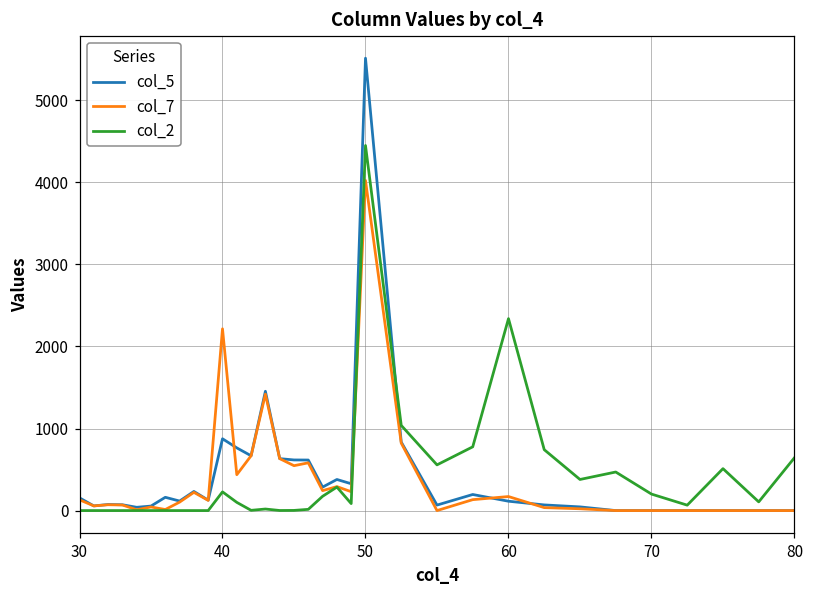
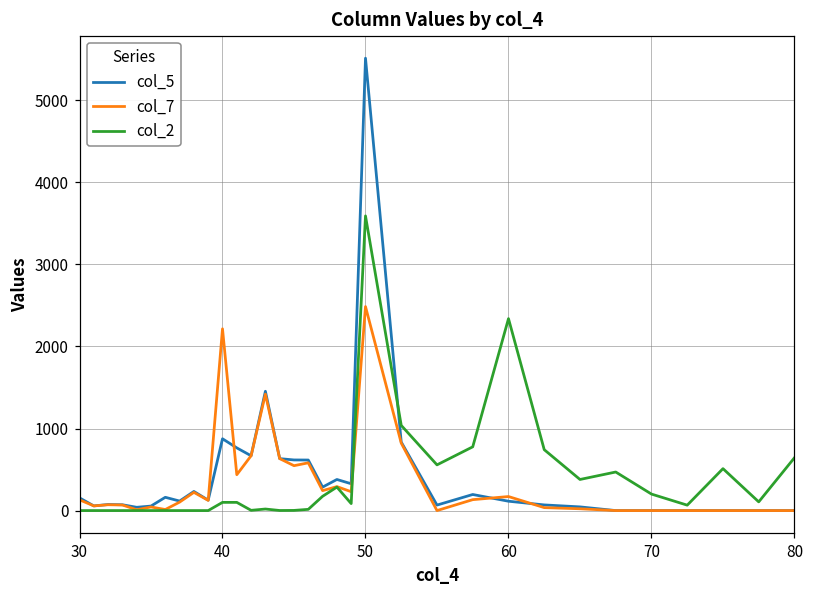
col_2, 40: 200 -> 100
col_7, 50: 4000 -> 2500
col_2, 50: 4400 -> 3600
